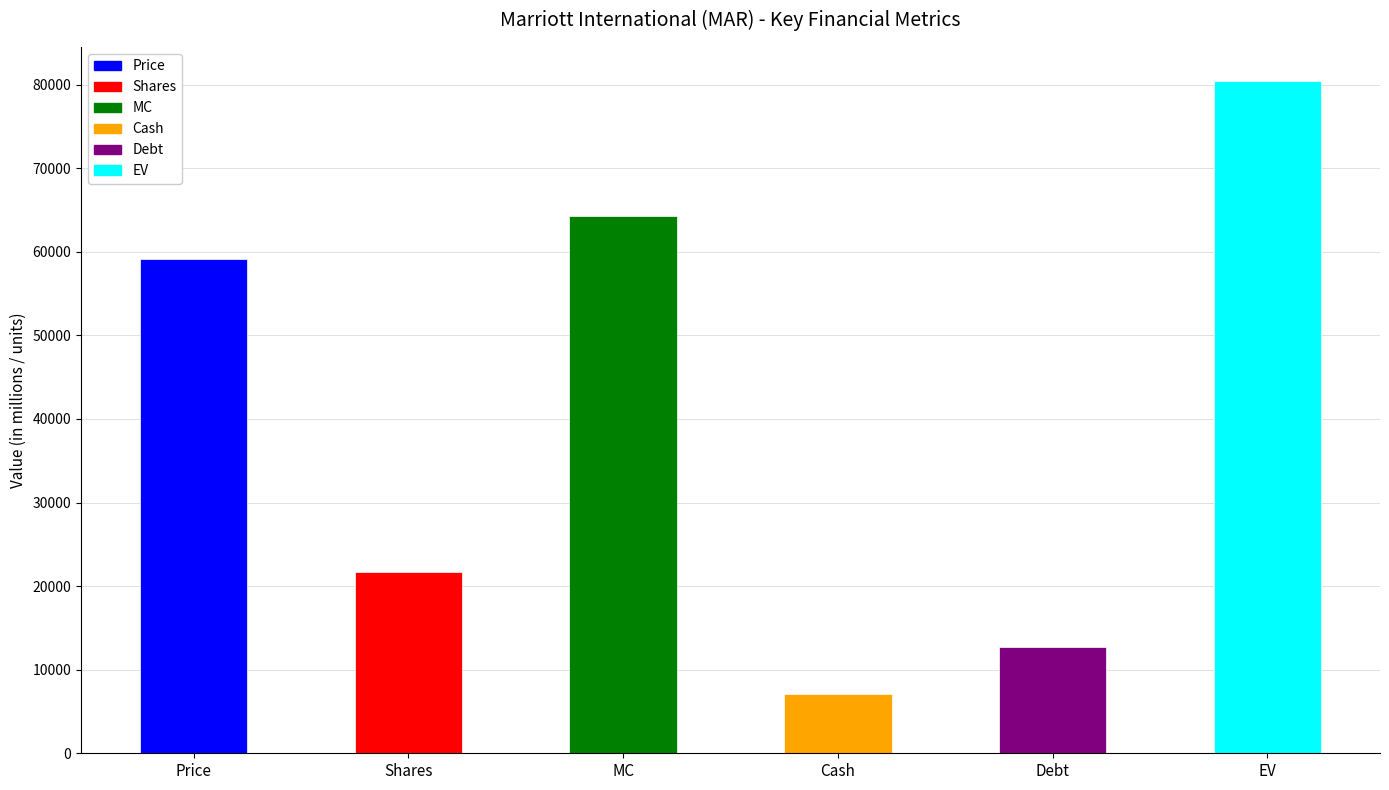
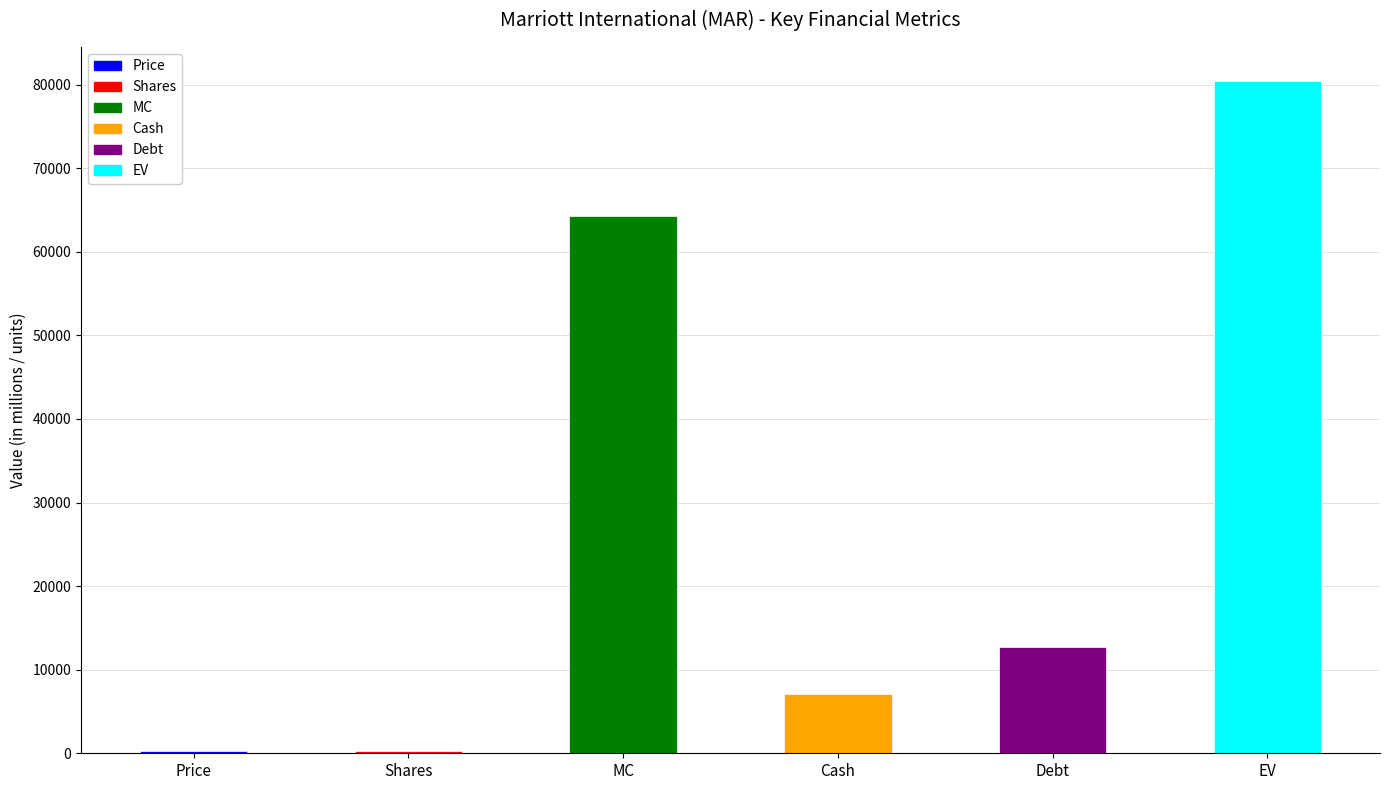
Price: 59000 -> 0
Shares: 22000 -> 0
